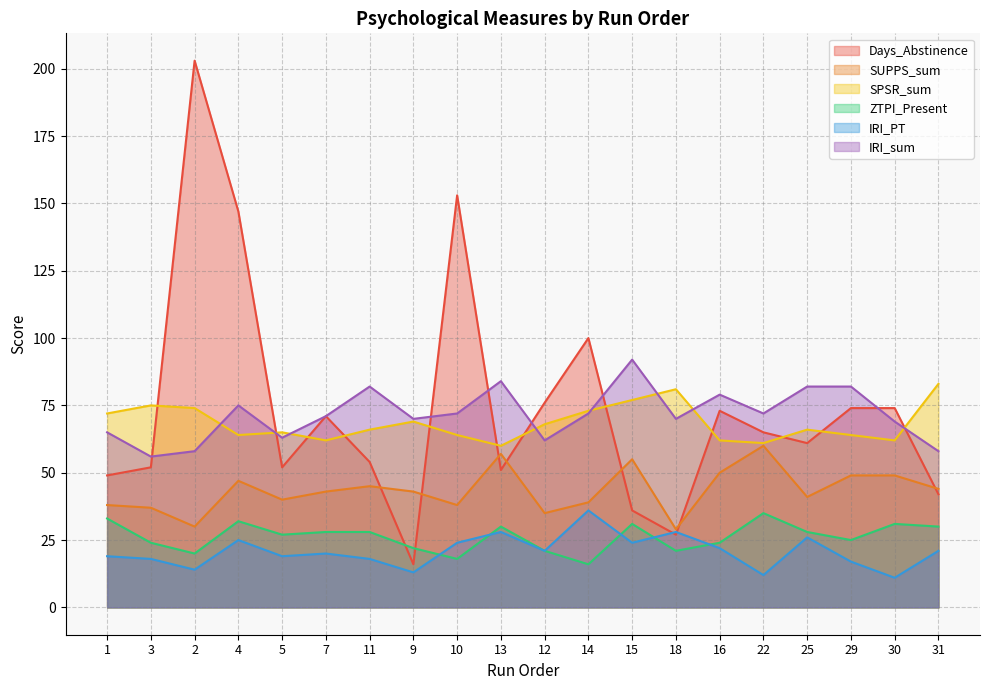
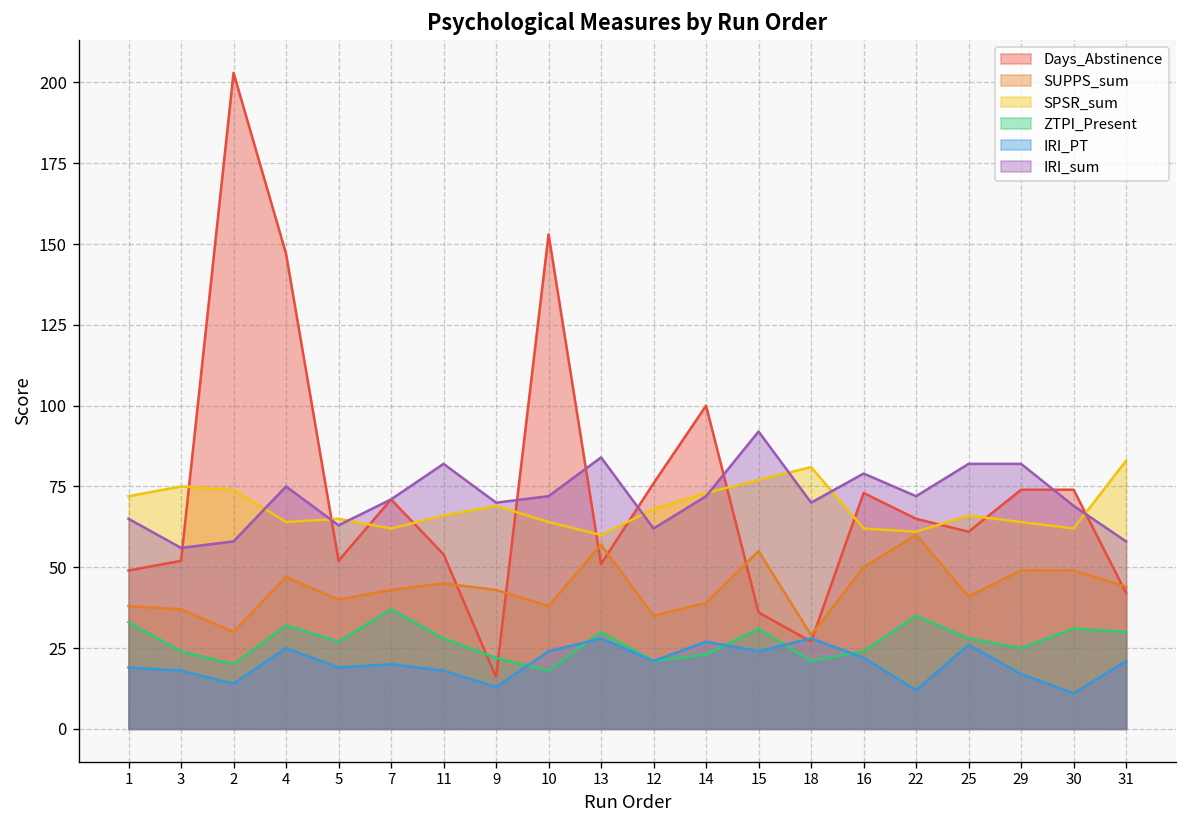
ZTPI_Present, 7: 28 -> 37
ZTPI_Present, 14: 16 -> 23
IRI_PT, 14: 36 -> 27
